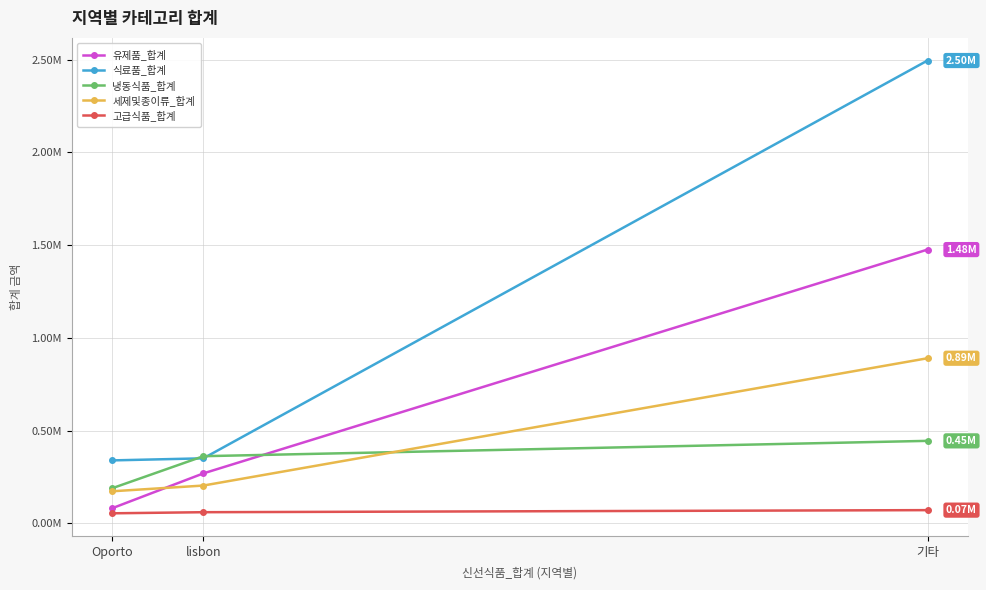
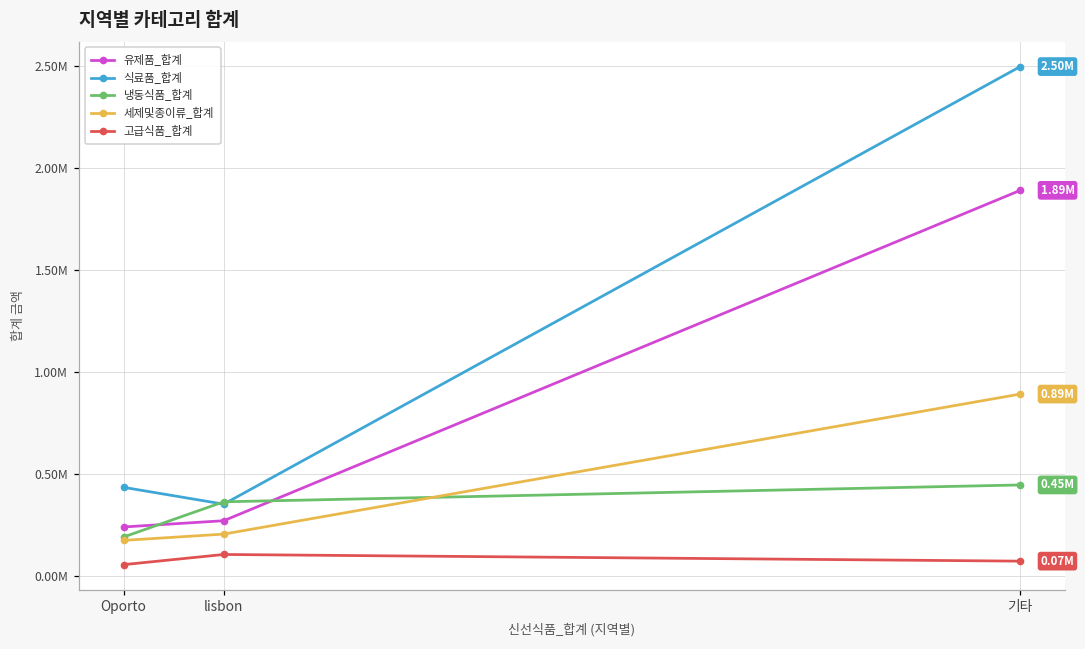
유제품_합계, Oporto: 80000 -> 240000
식료품_합계, Oporto: 340000 -> 430000
고급식품_합계, lisbon: 60000 -> 100000
유제품_합계, 기타: 1.48M -> 1.89M
